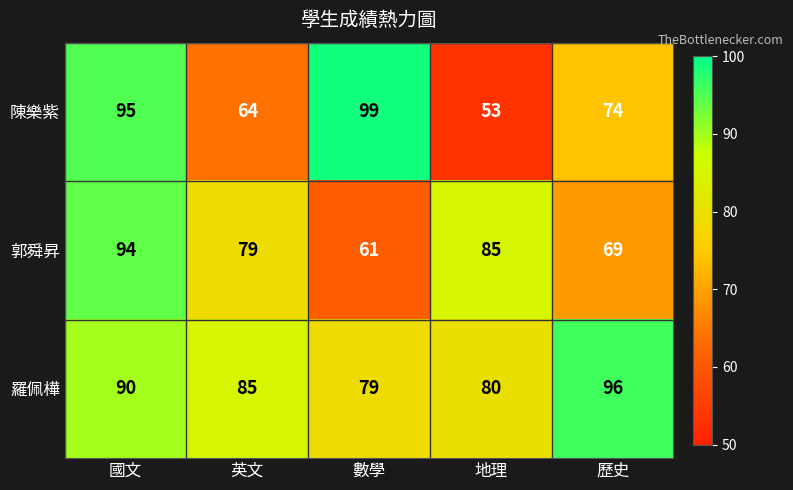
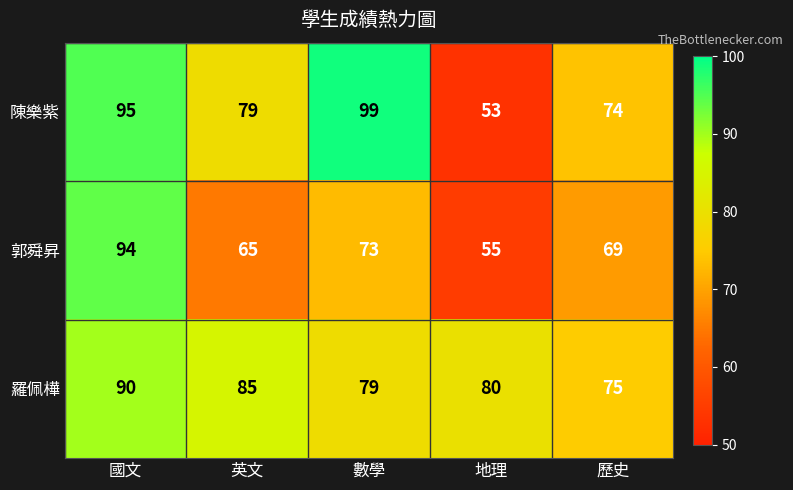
陳樂紫, 英文: 64 -> 79
郭舜昇, 英文: 79 -> 65
郭舜昇, 數學: 61 -> 73
郭舜昇, 地理: 85 -> 55
羅佩樺, 歷史: 96 -> 75
